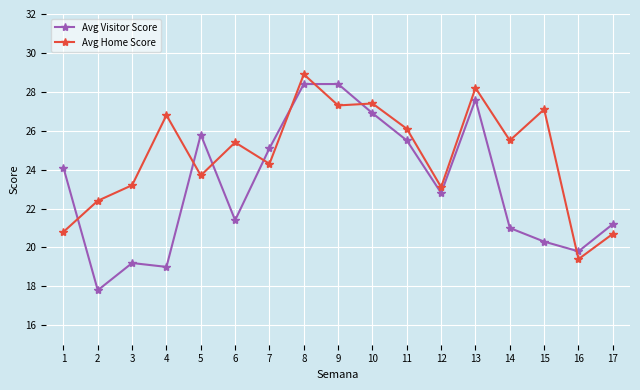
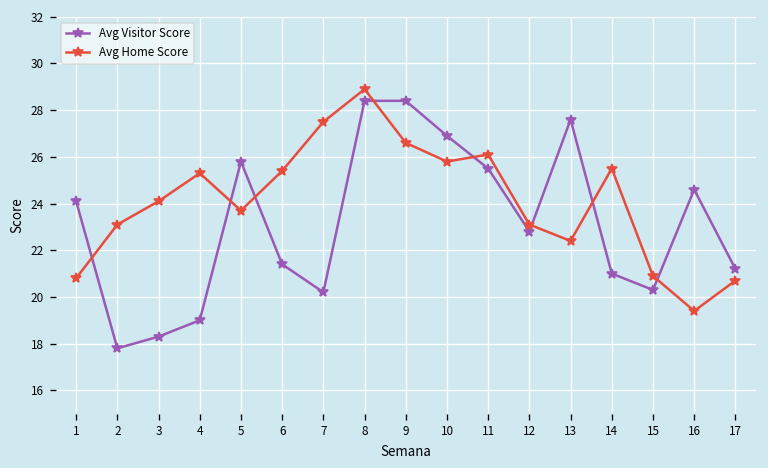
Avg Home Score, 2: 22.4 -> 23.1
Avg Visitor Score, 3: 19.2 -> 18.3
Avg Home Score, 3: 23.2 -> 24.1
Avg Home Score, 4: 26.8 -> 25.3
Avg Visitor Score, 7: 25.1 -> 20.2
Avg Home Score, 7: 24.3 -> 27.5
Avg Home Score, 9: 27.3 -> 26.6
Avg Home Score, 10: 27.4 -> 25.8
Avg Home Score, 13: 28.2 -> 22.4
Avg Home Score, 15: 27.1 -> 20.9
Avg Visitor Score, 16: 19.8 -> 24.6
